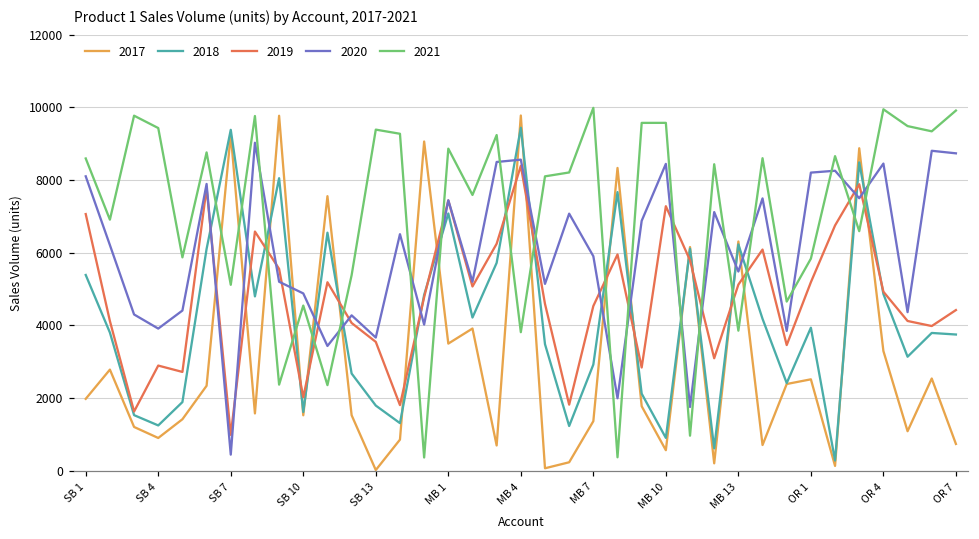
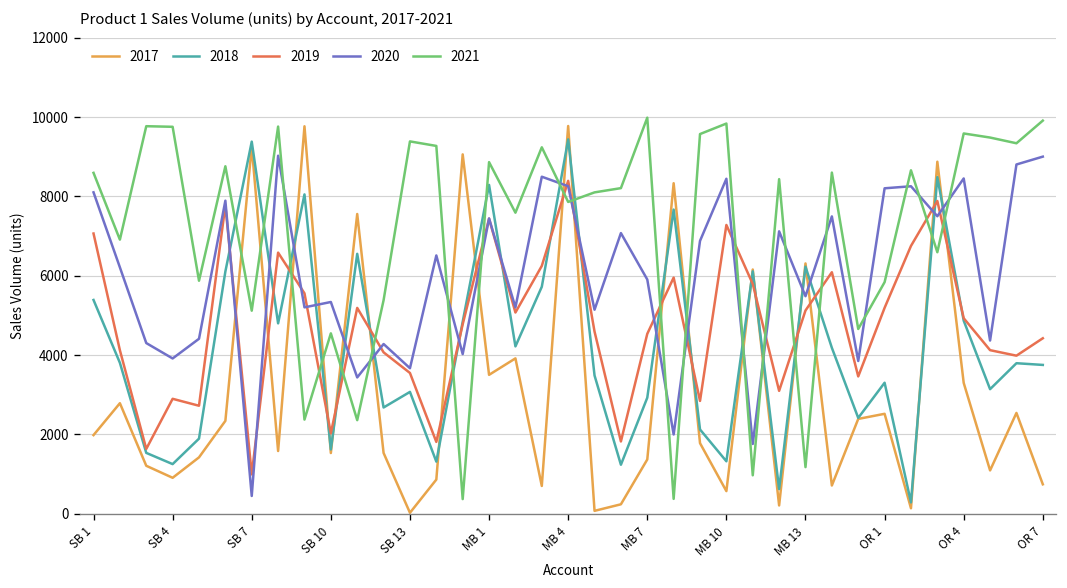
2021, SB 4: 9400 -> 9800
2020, SB 10: 4900 -> 5300
2018, SB 13: 1800 -> 3100
2018, MB 1: 7100 -> 8300
2020, MB 4: 8600 -> 8300
2021, MB 4: 3800 -> 7900
2018, MB 10: 900 -> 1300
2021, MB 10: 9600 -> 9800
2021, MB 13: 3900 -> 1200
2018, OR 1: 3900 -> 3300
2021, OR 4: 9900 -> 9600
2020, OR 7: 8700 -> 9000
